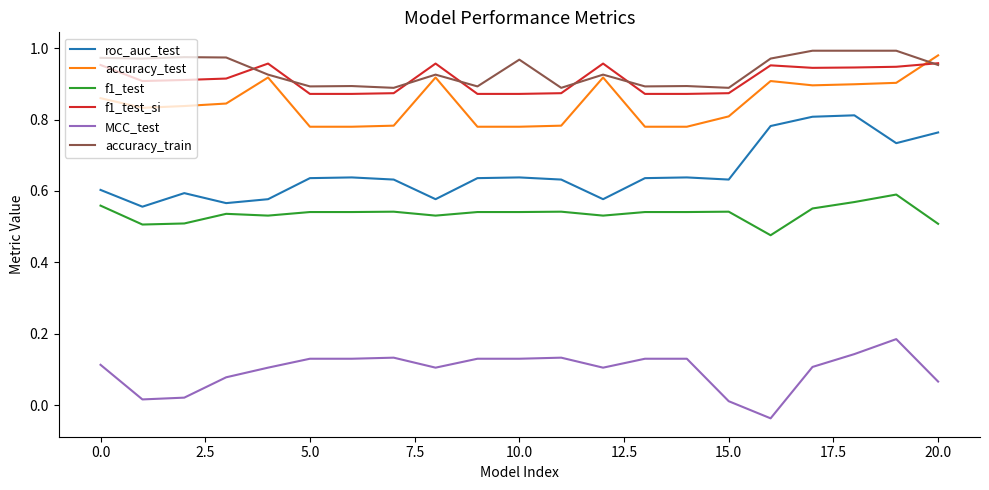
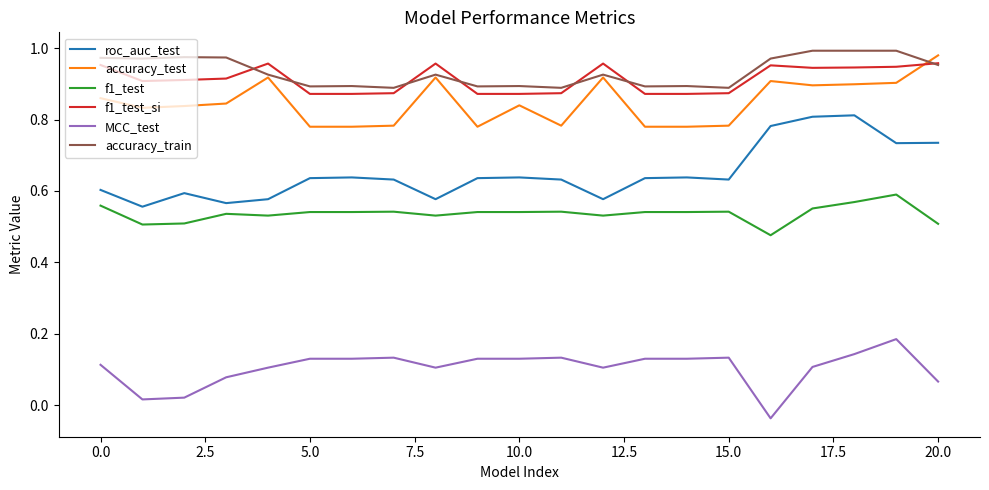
accuracy_test, 10.0: 0.78 -> 0.84
accuracy_train, 10.0: 0.97 -> 0.89
accuracy_test, 15.0: 0.81 -> 0.78
MCC_test, 15.0: 0.01 -> 0.13
roc_auc_test, 20.0: 0.76 -> 0.74
